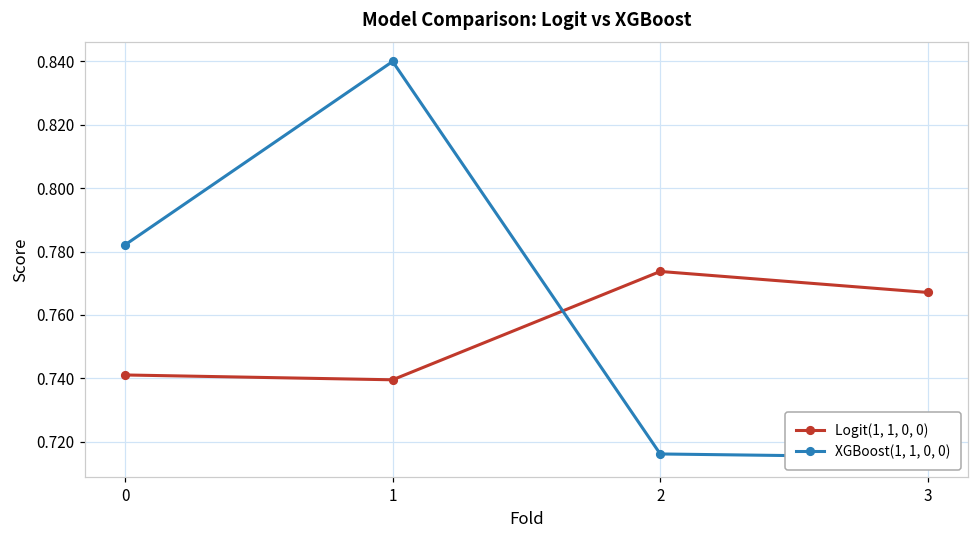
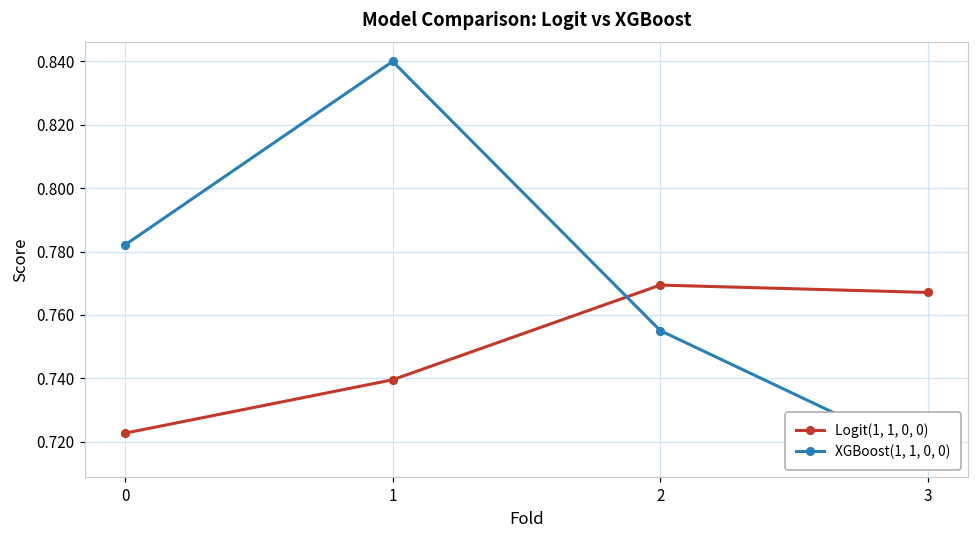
Logit(1, 1, 0, 0), 0: 0.741 -> 0.723
Logit(1, 1, 0, 0), 2: 0.774 -> 0.769
XGBoost(1, 1, 0, 0), 2: 0.716 -> 0.755
